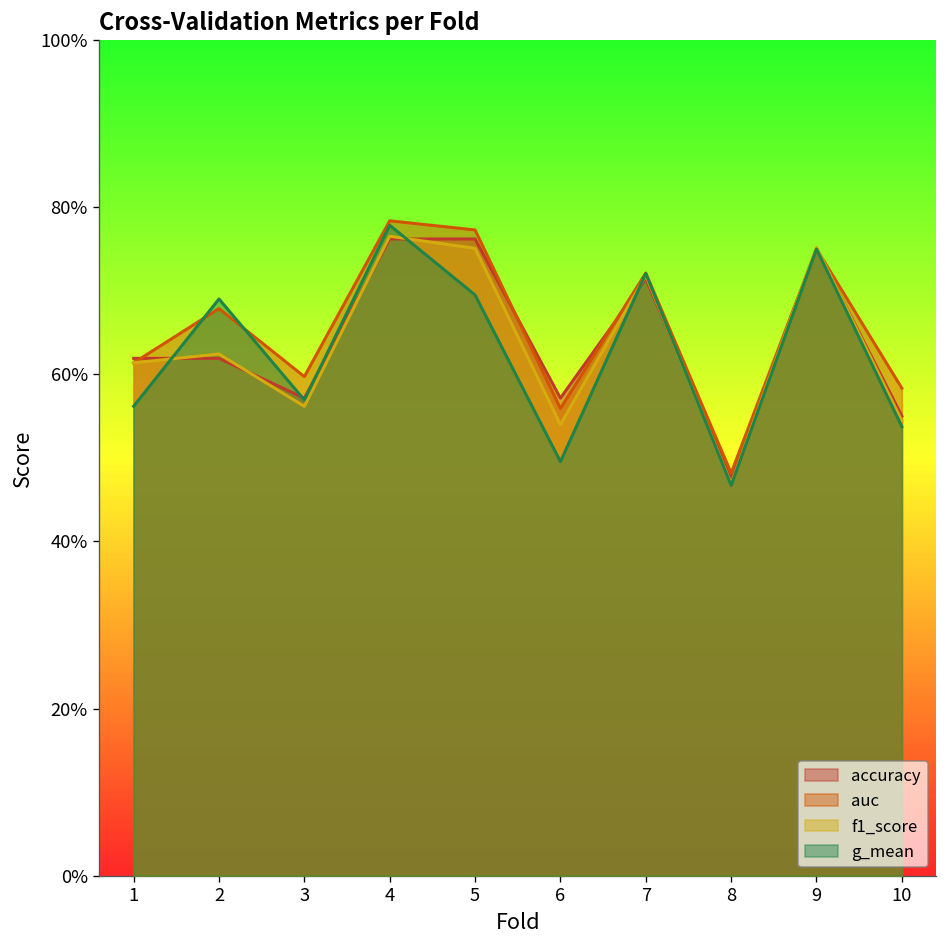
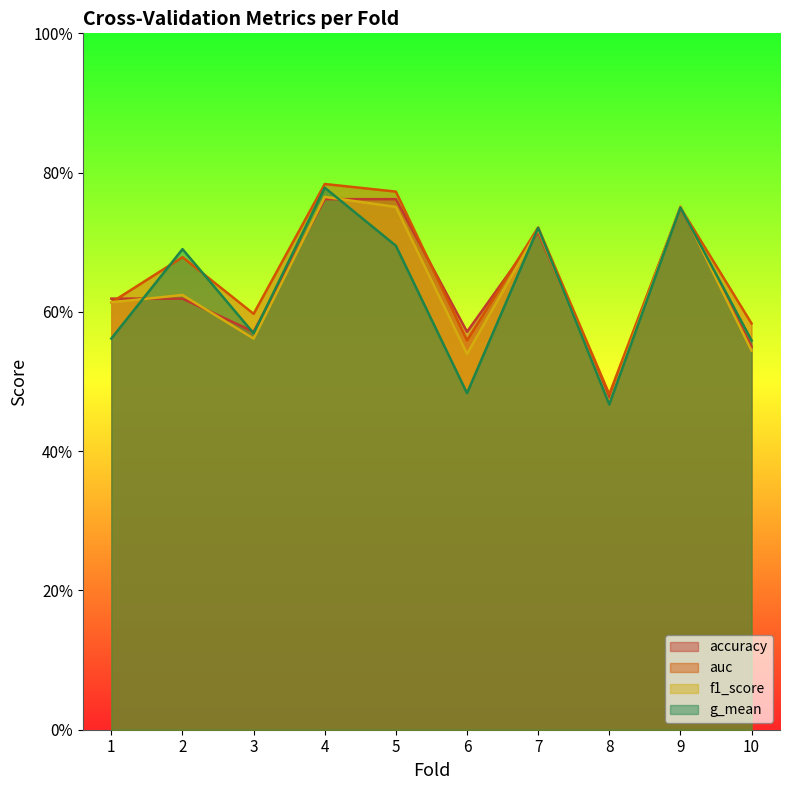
g_mean, 6: 50% -> 48%
g_mean, 10: 54% -> 56%
